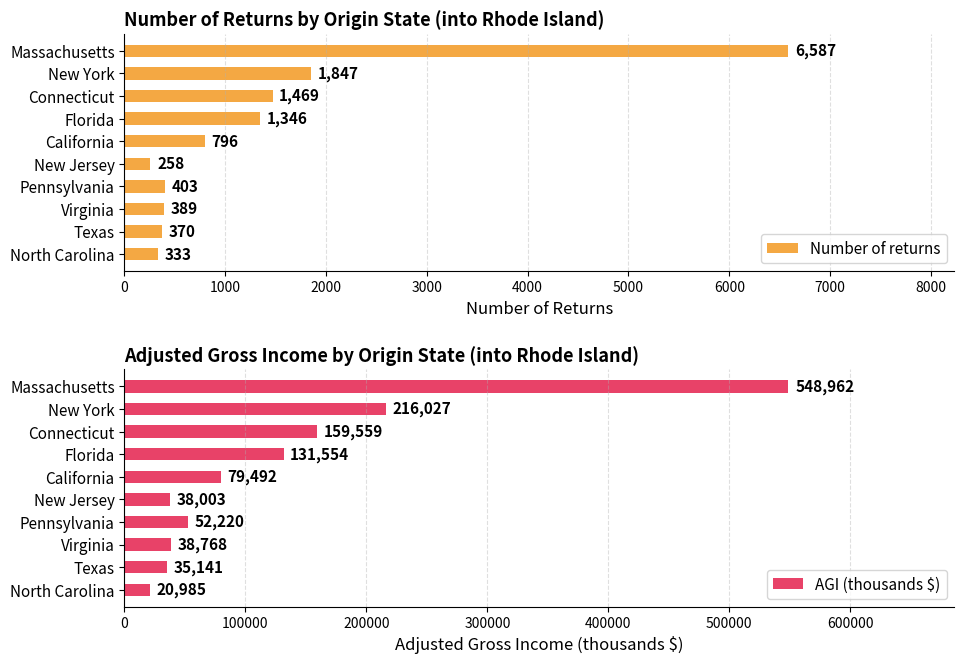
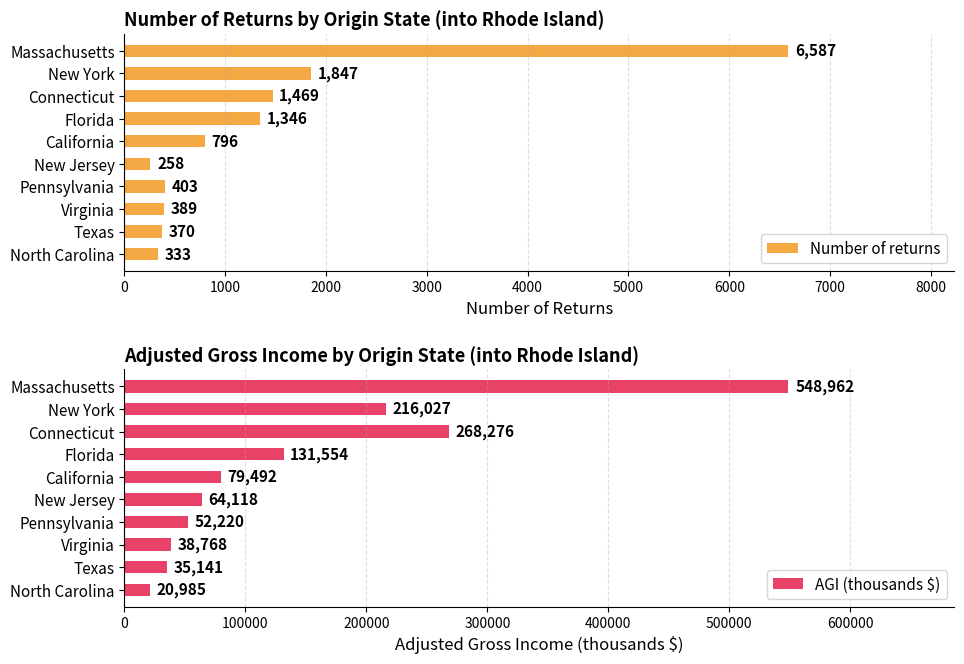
Adjusted Gross Income by Origin State (into Rhode Island), Connecticut: 159,559 -> 268,276
Adjusted Gross Income by Origin State (into Rhode Island), New Jersey: 38,003 -> 64,118
